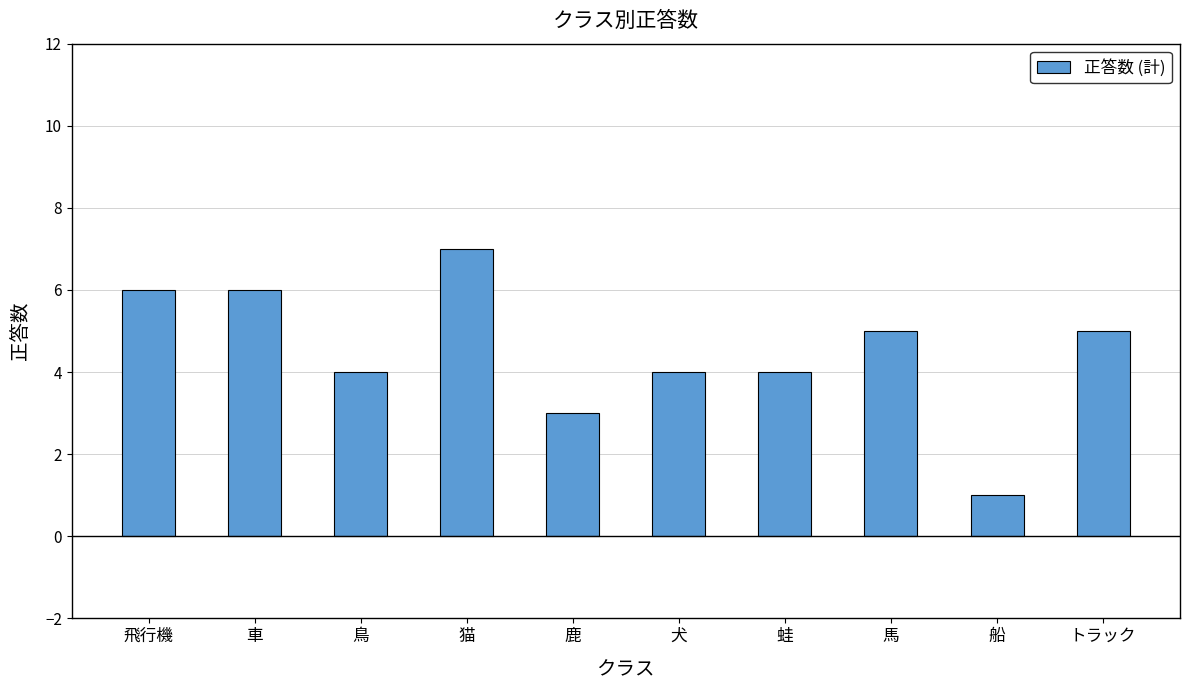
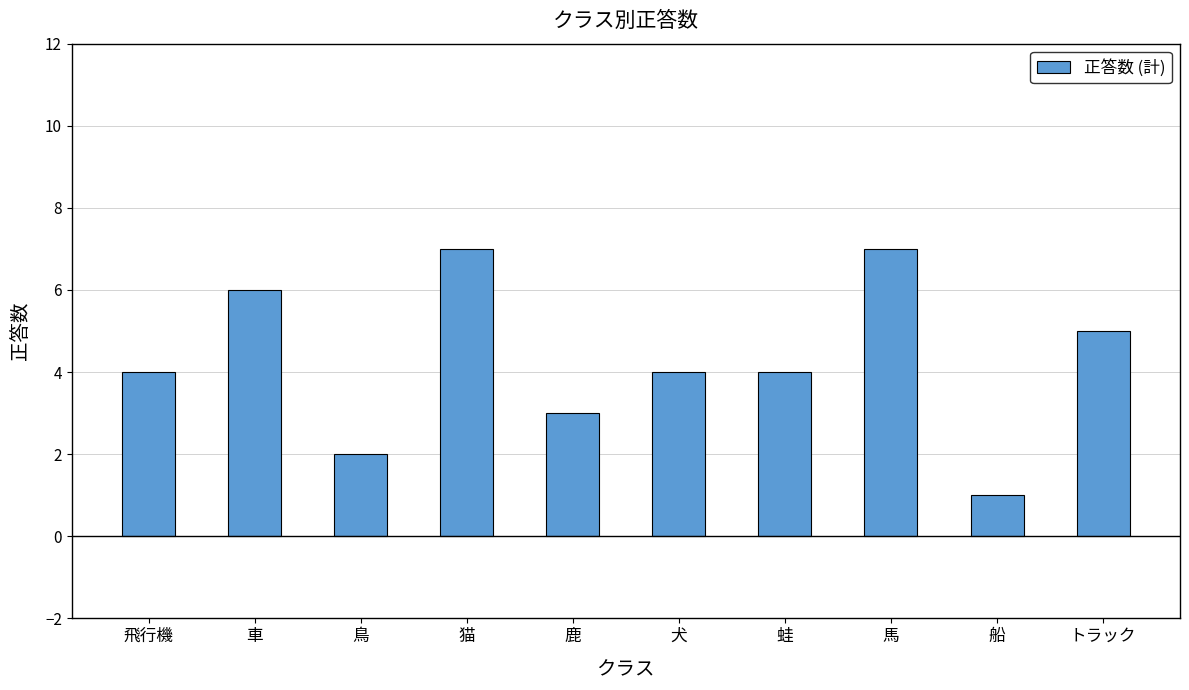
飛行機: 6 -> 4
鳥: 4 -> 2
馬: 5 -> 7
